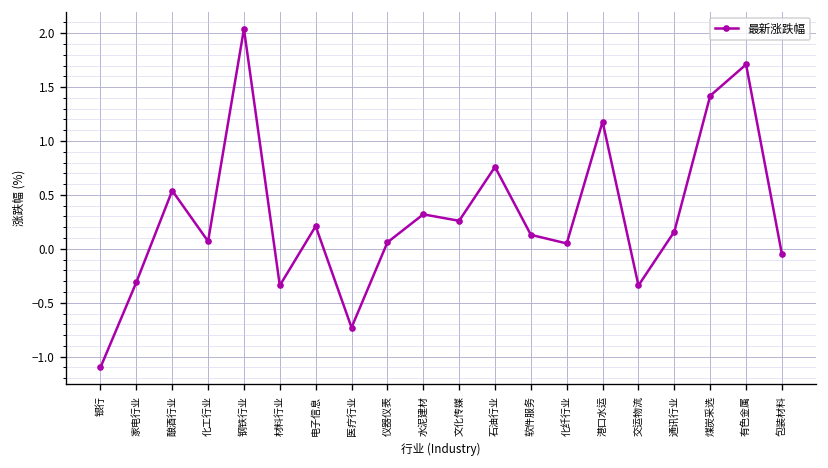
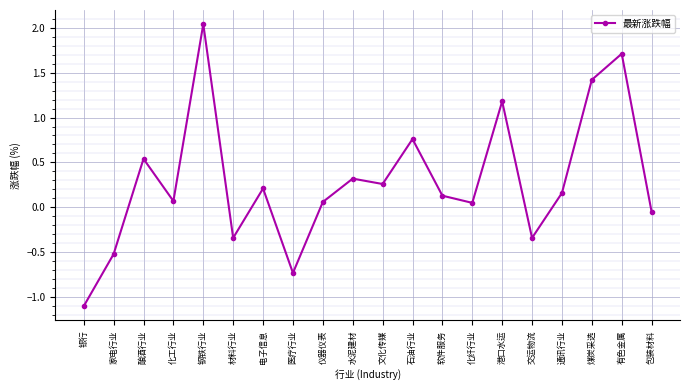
家电行业: -0.3 -> -0.5
